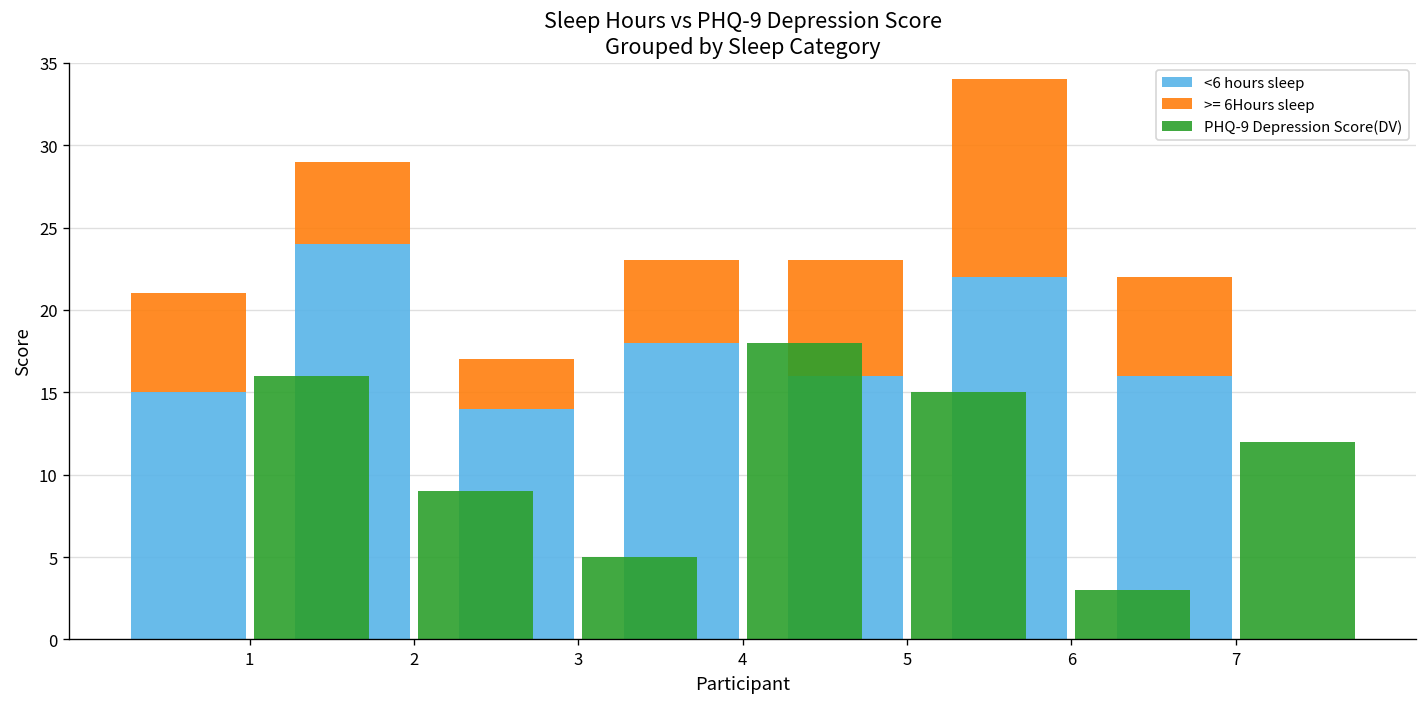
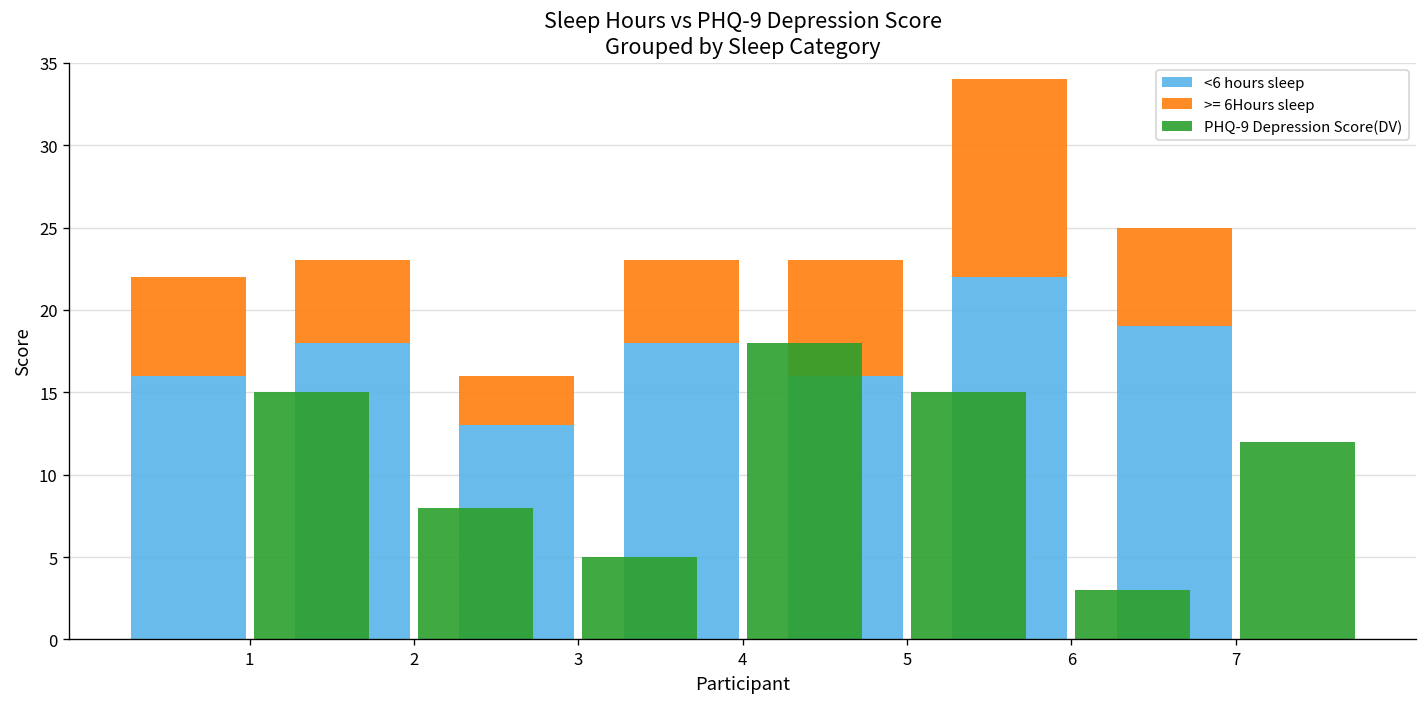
<6 hours sleep, 1: 15 -> 16
PHQ-9 Depression Score(DV), 1: 16 -> 15
<6 hours sleep, 2: 24 -> 18
PHQ-9 Depression Score(DV), 2: 9 -> 8
<6 hours sleep, 3: 14 -> 13
<6 hours sleep, 7: 16 -> 19
